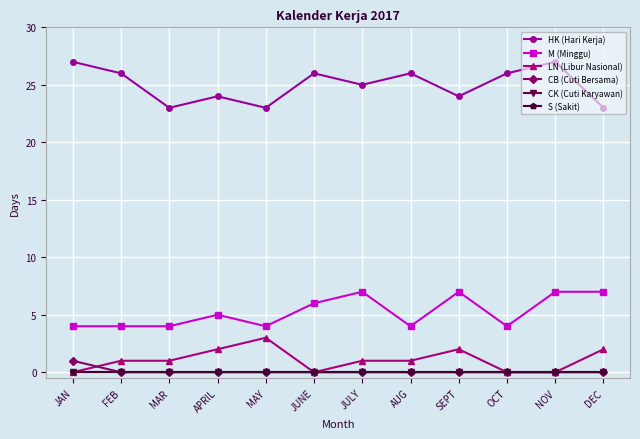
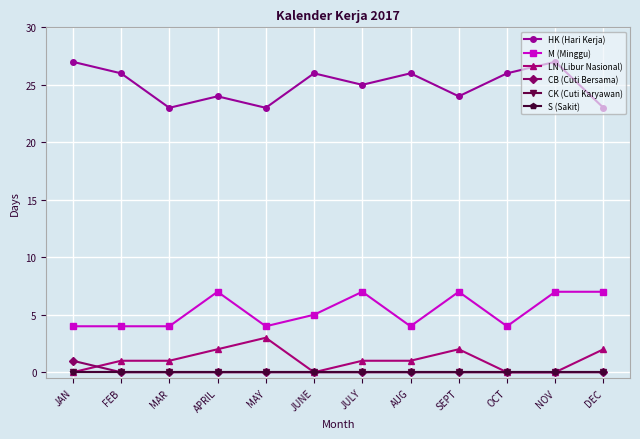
M (Minggu), APRIL: 5 -> 7
M (Minggu), JUNE: 6 -> 5
